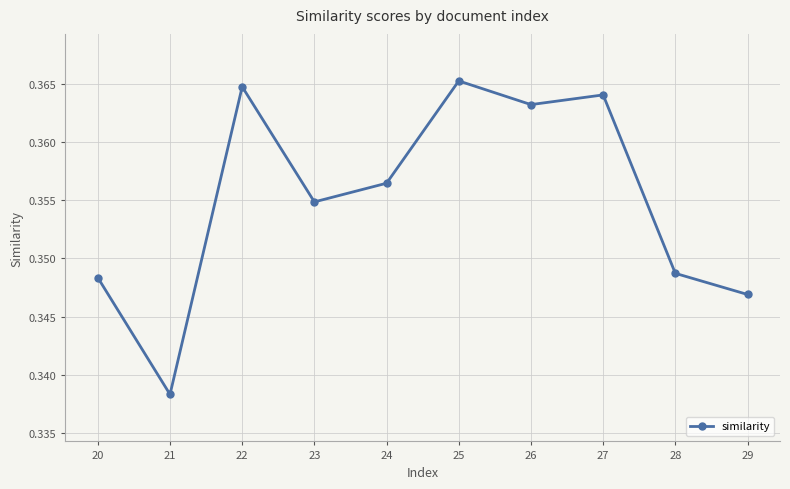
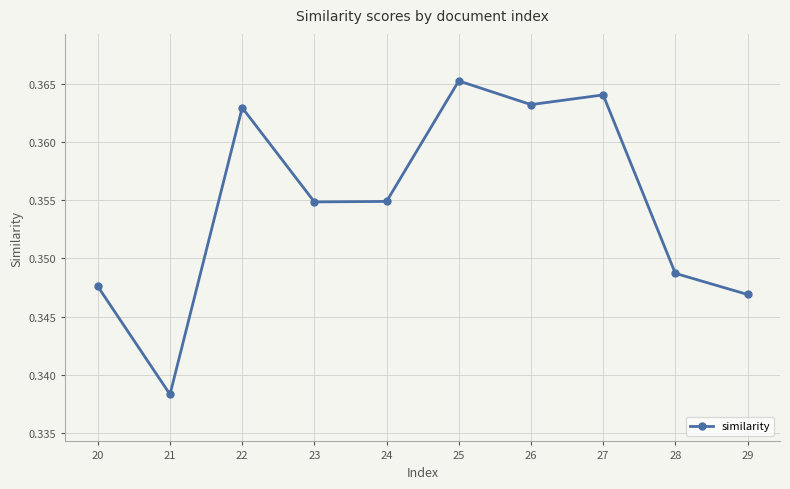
20: 0.3484 -> 0.3476
22: 0.3647 -> 0.3629
24: 0.3565 -> 0.3549
